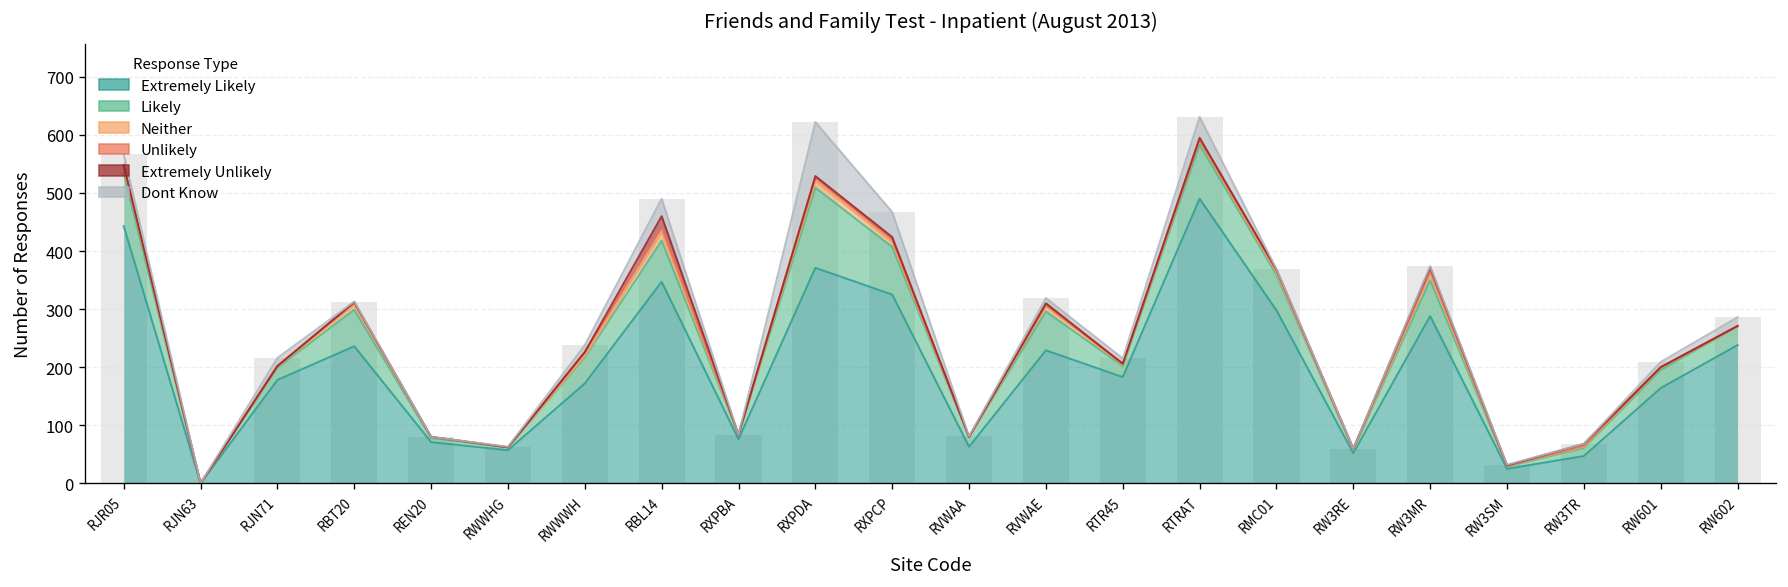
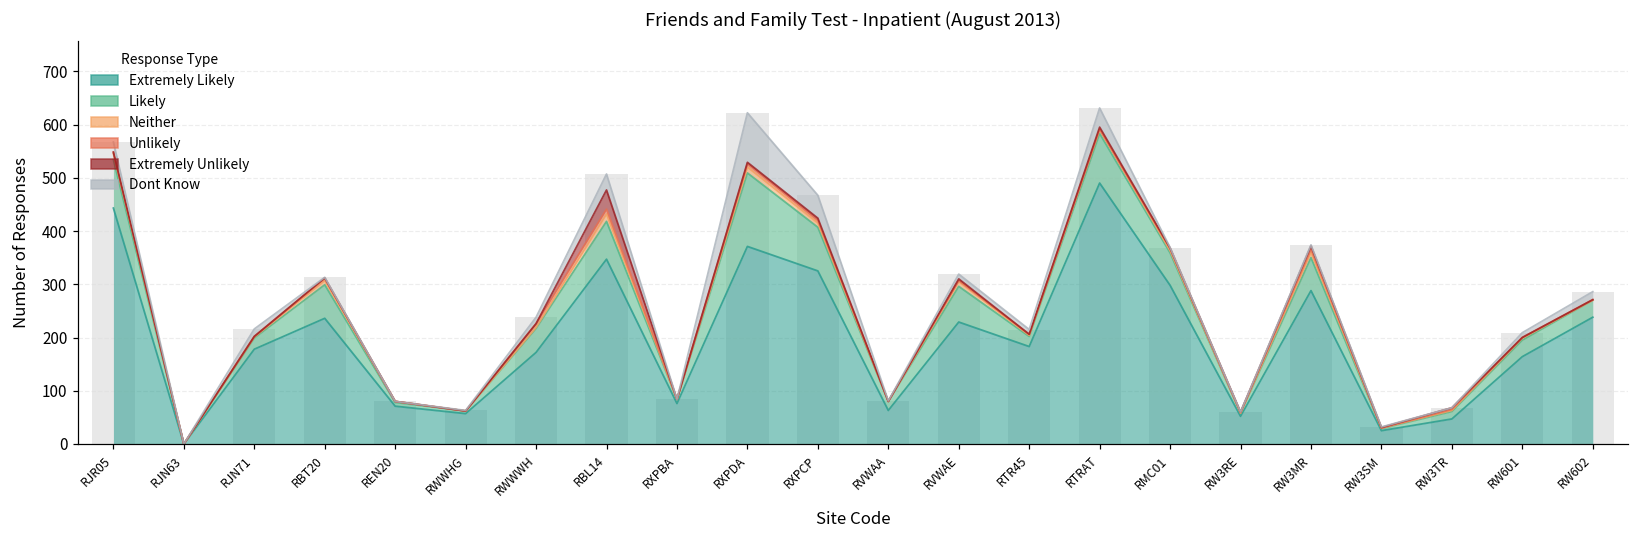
Extremely Unlikely, RBL14: 20 -> 40
